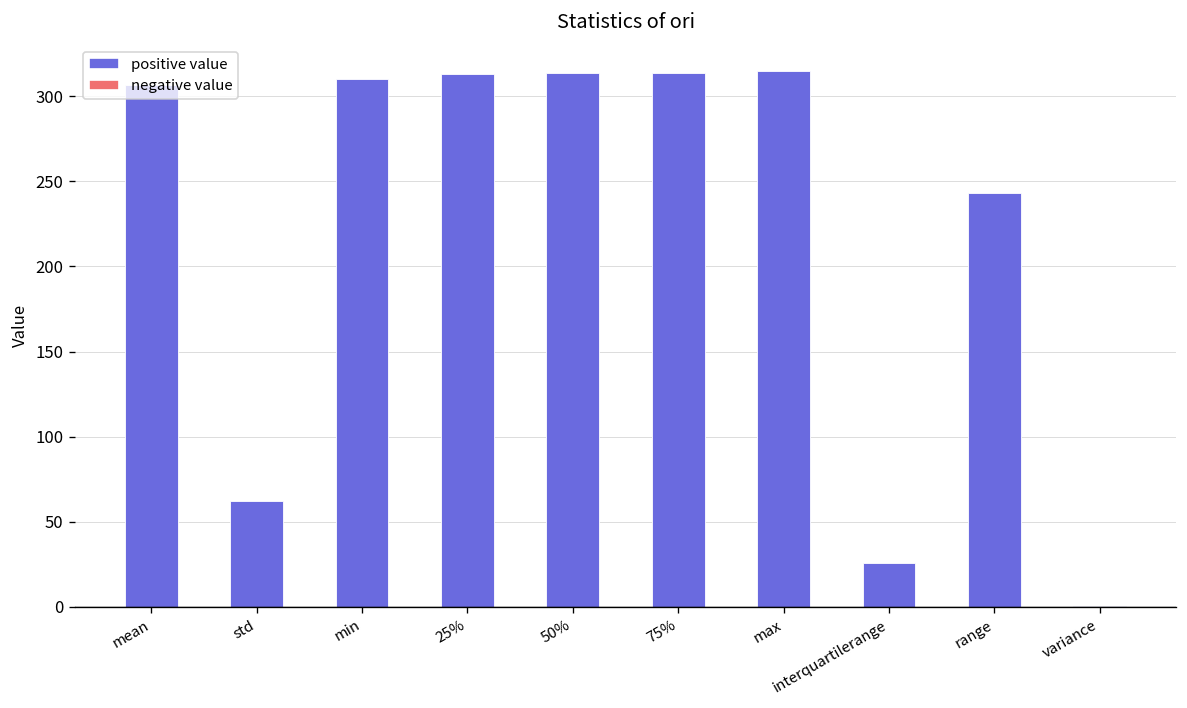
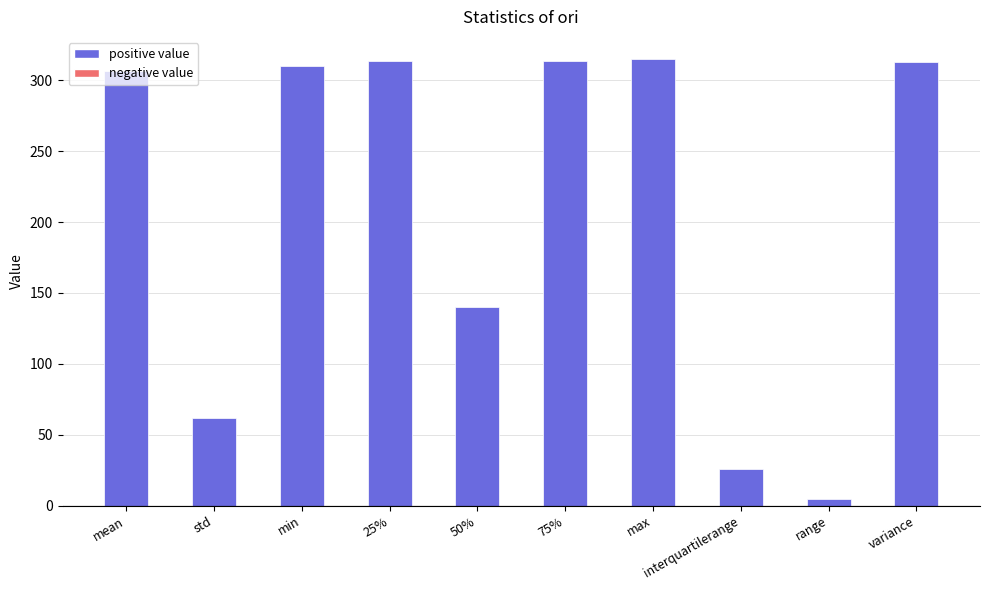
50%: 314 -> 140
range: 243 -> 5
variance: 1 -> 313
